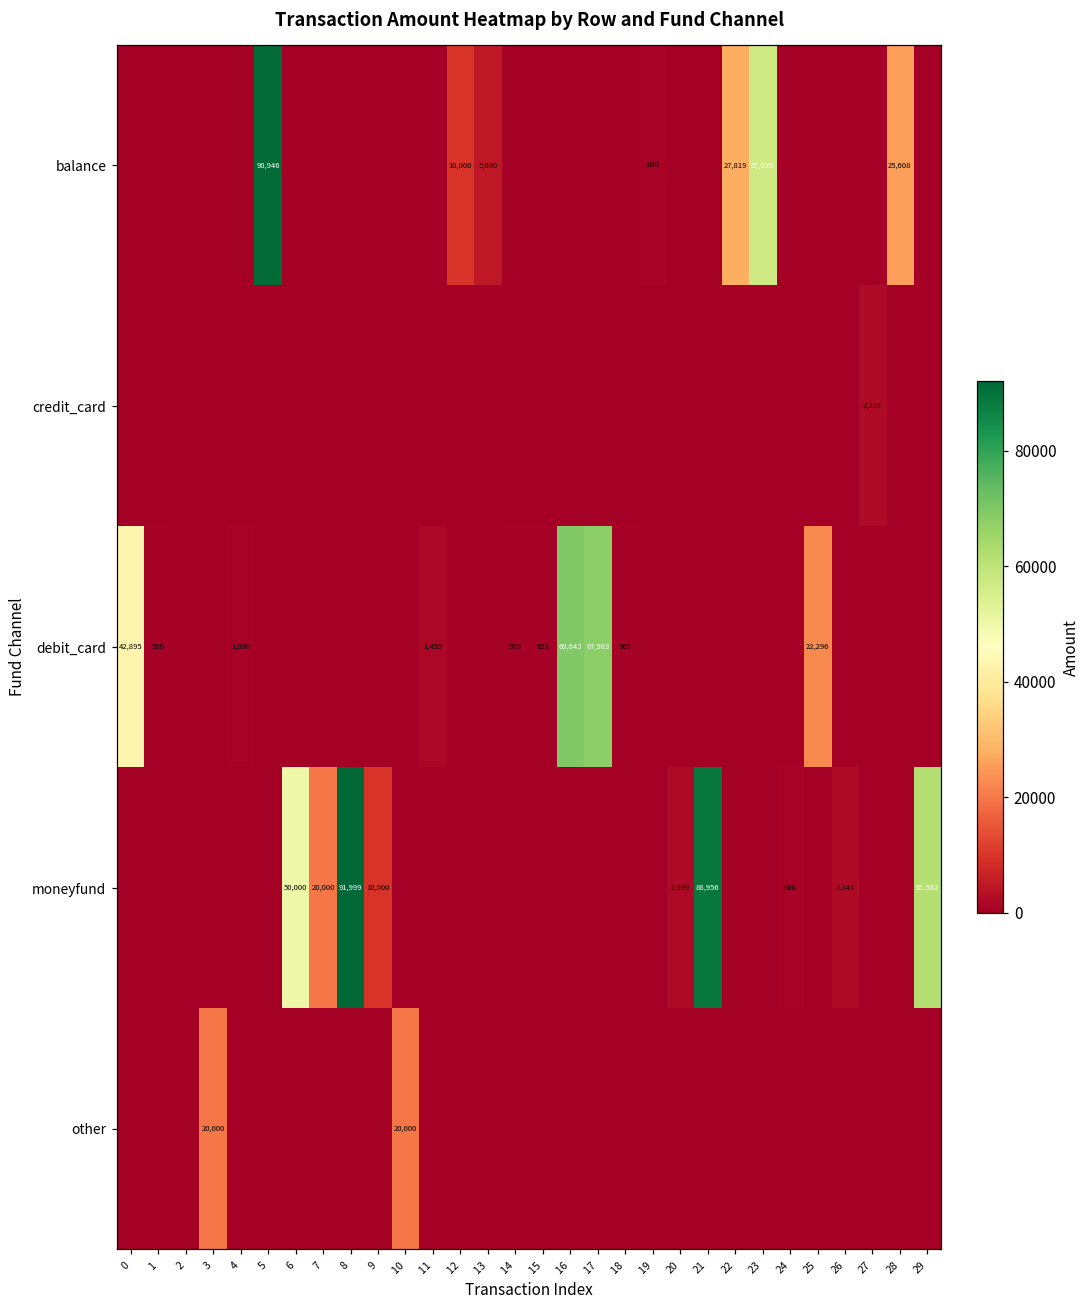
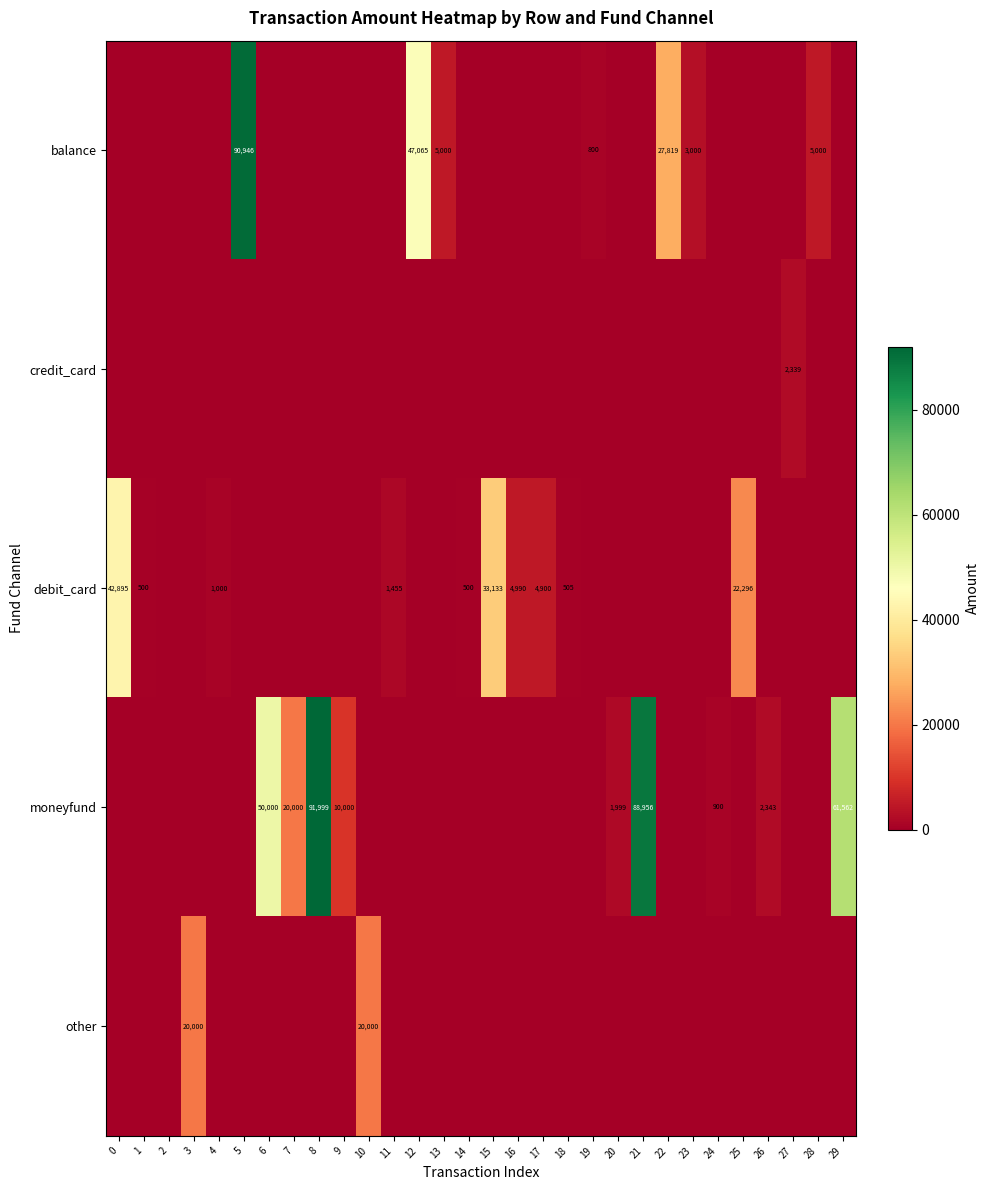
balance, 12: 10,000 -> 47,065
balance, 23: 57,035 -> 3,000
balance, 28: 25,608 -> 5,000
debit_card, 15: 653 -> 33,133
debit_card, 16: 69,643 -> 4,990
debit_card, 17: 67,983 -> 4,900
